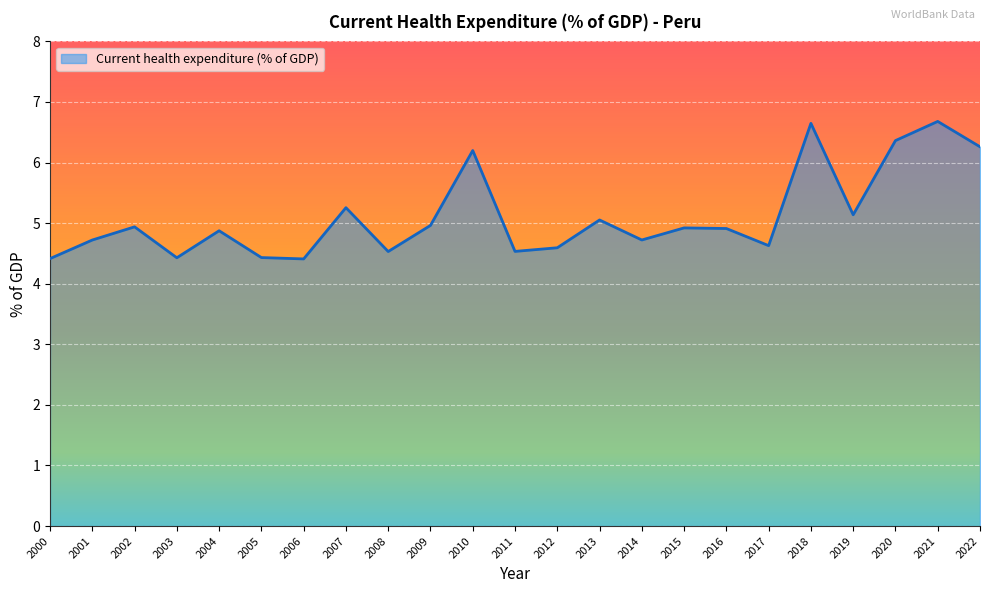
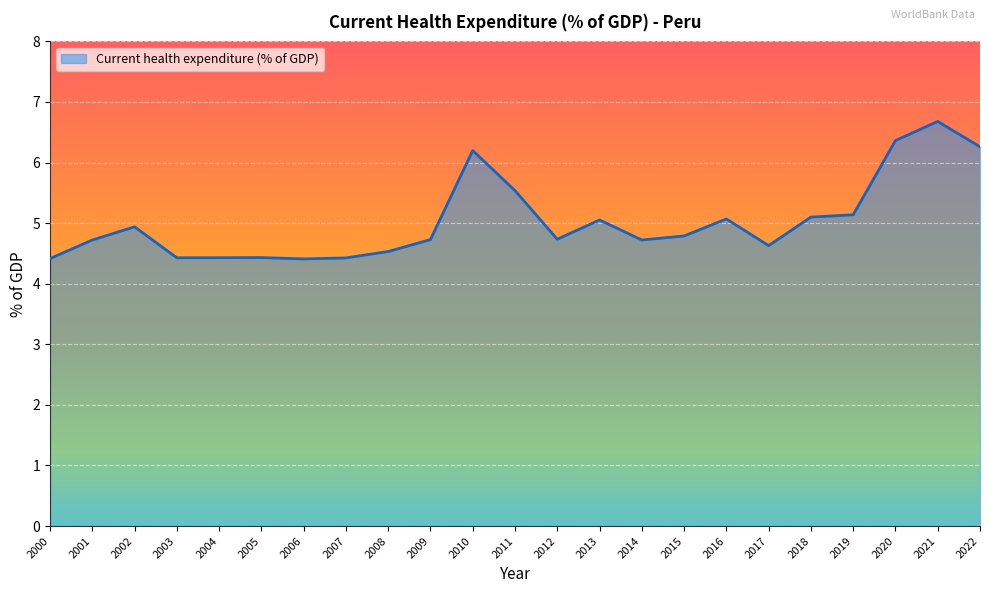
2004: 4.9 -> 4.4
2007: 5.3 -> 4.4
2009: 5.0 -> 4.7
2011: 4.5 -> 5.5
2012: 4.6 -> 4.7
2015: 4.9 -> 4.8
2016: 4.9 -> 5.1
2018: 6.6 -> 5.1
